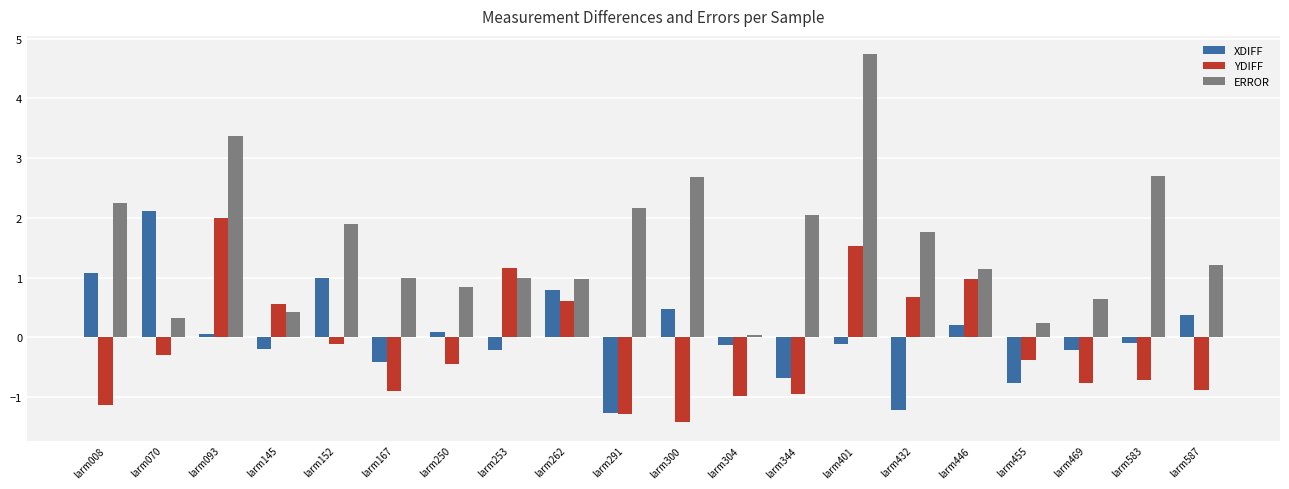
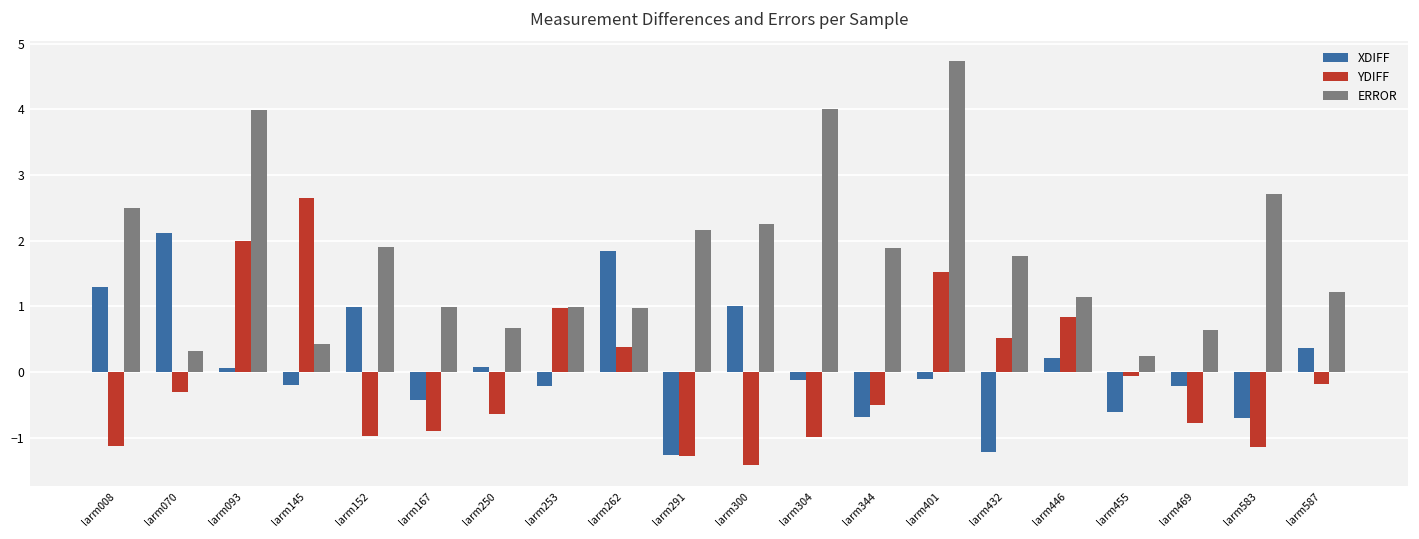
XDIFF, larm008: 1.1 -> 1.3
ERROR, larm008: 2.2 -> 2.5
ERROR, larm093: 3.4 -> 4.0
YDIFF, larm145: 0.6 -> 2.6
YDIFF, larm152: -0.1 -> -1.0
YDIFF, larm250: -0.5 -> -0.6
ERROR, larm250: 0.8 -> 0.7
YDIFF, larm253: 1.2 -> 1.0
XDIFF, larm262: 0.8 -> 1.8
YDIFF, larm262: 0.6 -> 0.4
XDIFF, larm300: 0.5 -> 1.0
ERROR, larm300: 2.7 -> 2.2
ERROR, larm304: 0.0 -> 4.0
YDIFF, larm344: -0.9 -> -0.5
ERROR, larm344: 2.0 -> 1.9
YDIFF, larm432: 0.7 -> 0.5
YDIFF, larm446: 1.0 -> 0.8
XDIFF, larm455: -0.8 -> -0.6
YDIFF, larm455: -0.4 -> -0.1
XDIFF, larm583: -0.1 -> -0.7
YDIFF, larm583: -0.7 -> -1.1
YDIFF, larm587: -0.9 -> -0.2
